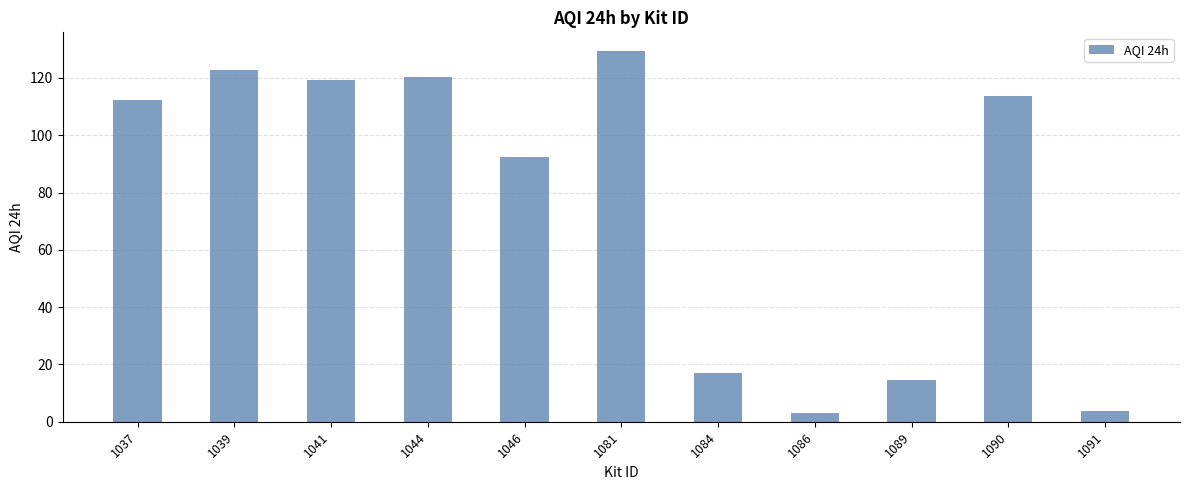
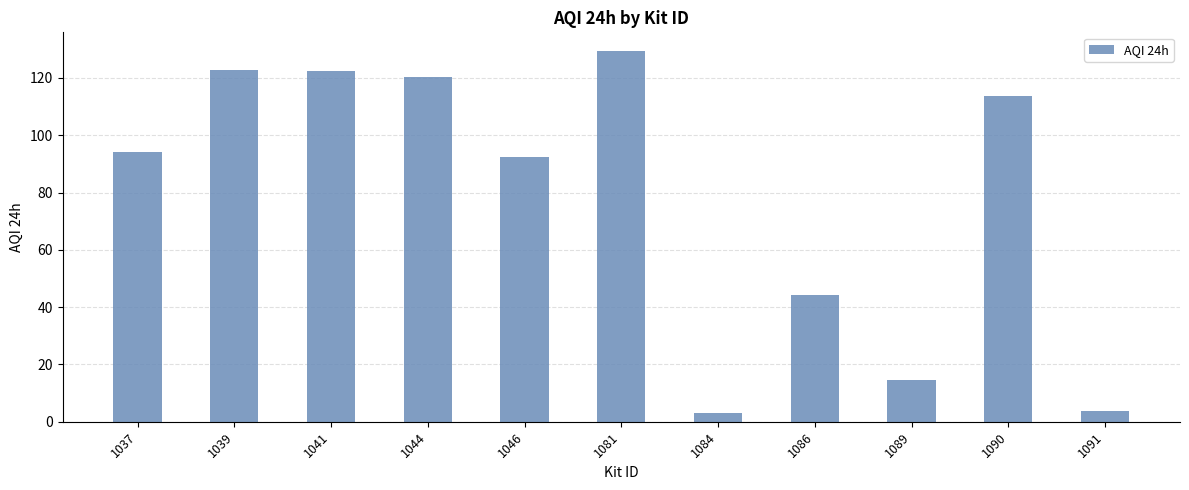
1037: 112 -> 94
1041: 119 -> 122
1084: 17 -> 3
1086: 3 -> 44
